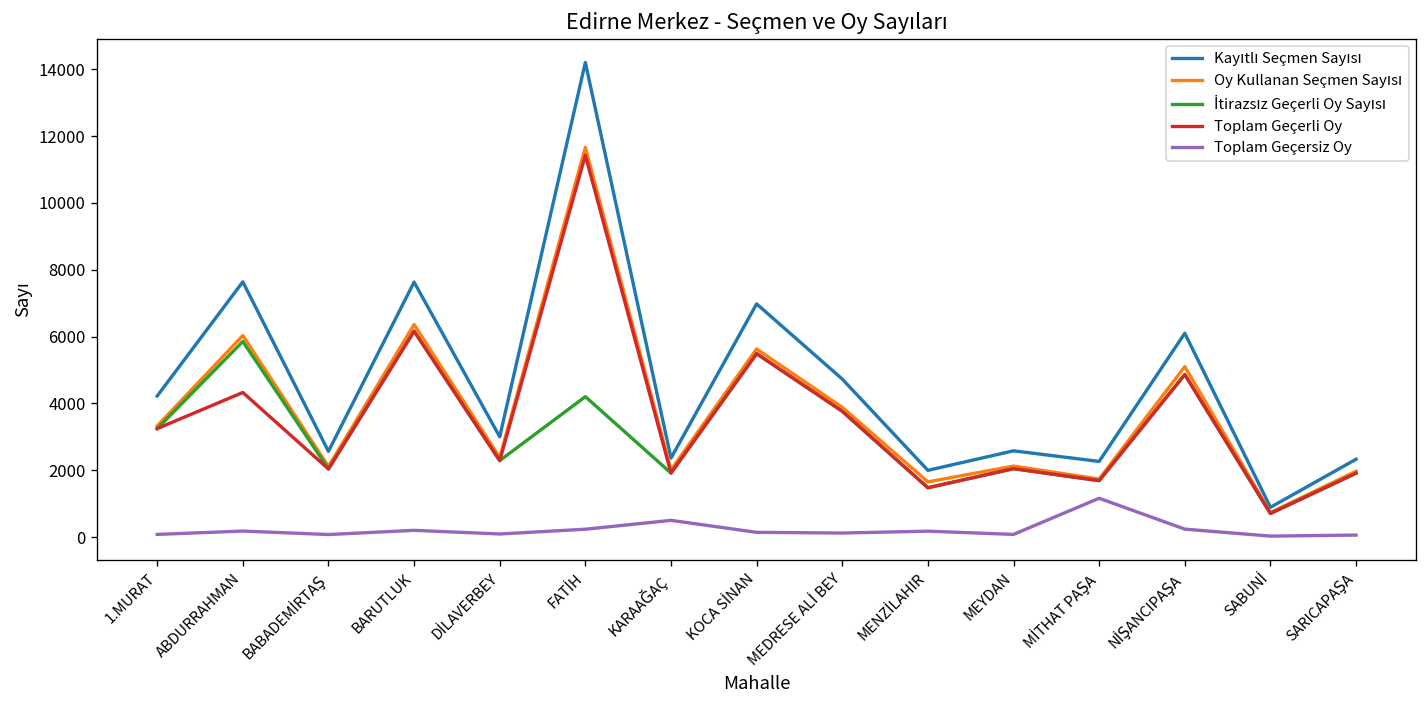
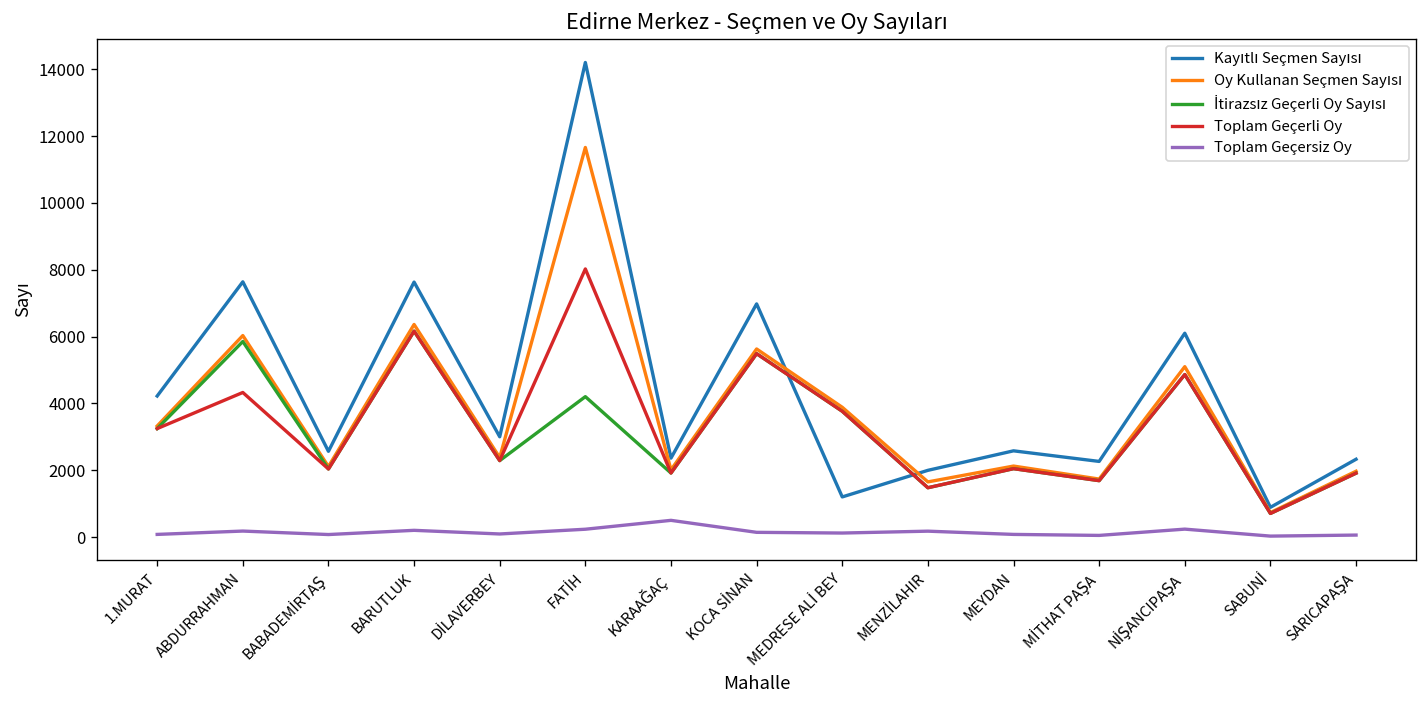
Toplam Geçerli Oy, FATİH: 11400 -> 8000
Kayıtlı Seçmen Sayısı, MEDRESE ALİ BEY: 4700 -> 1200
Toplam Geçersiz Oy, MİTHAT PAŞA: 1200 -> 0
